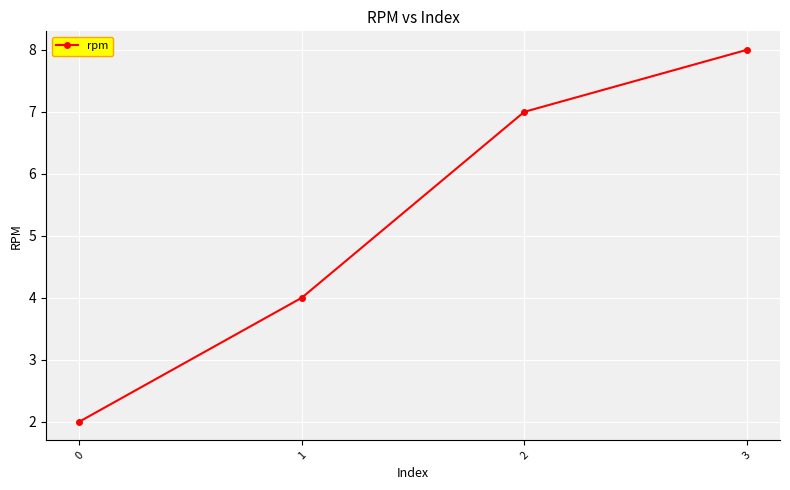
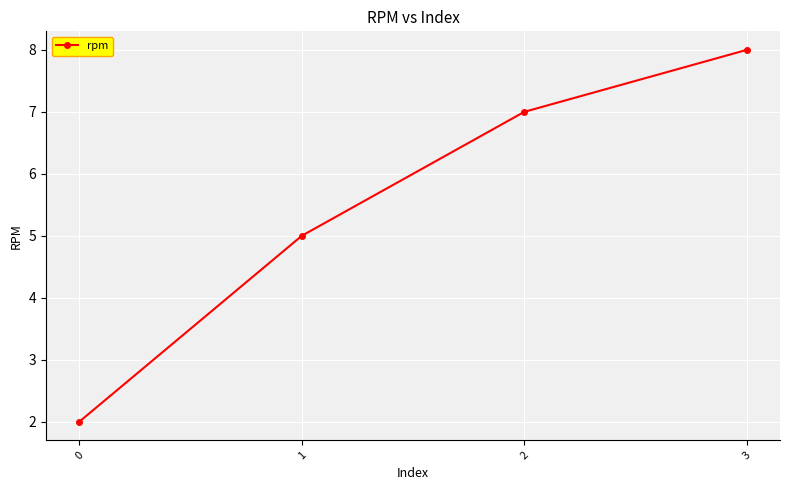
1: 4 -> 5
